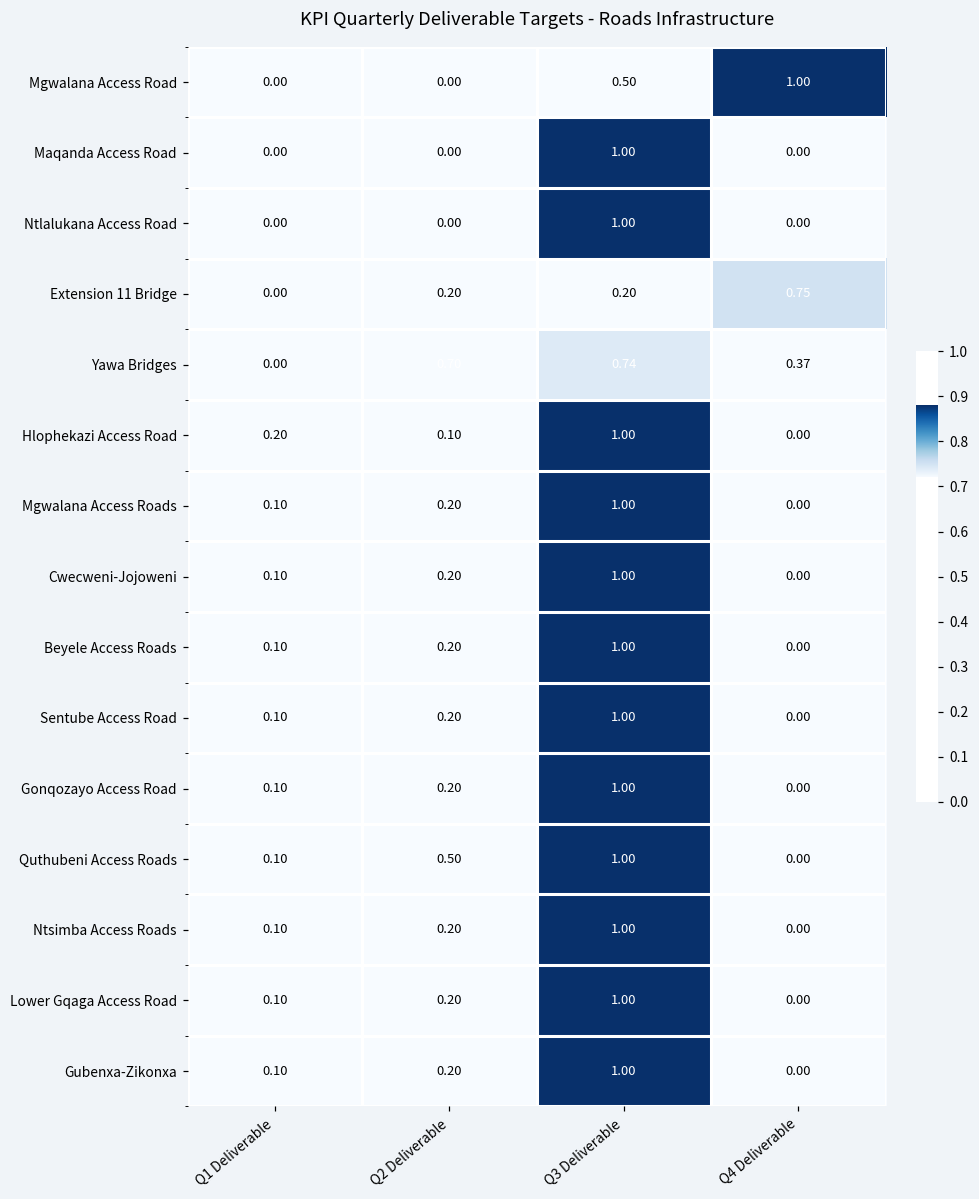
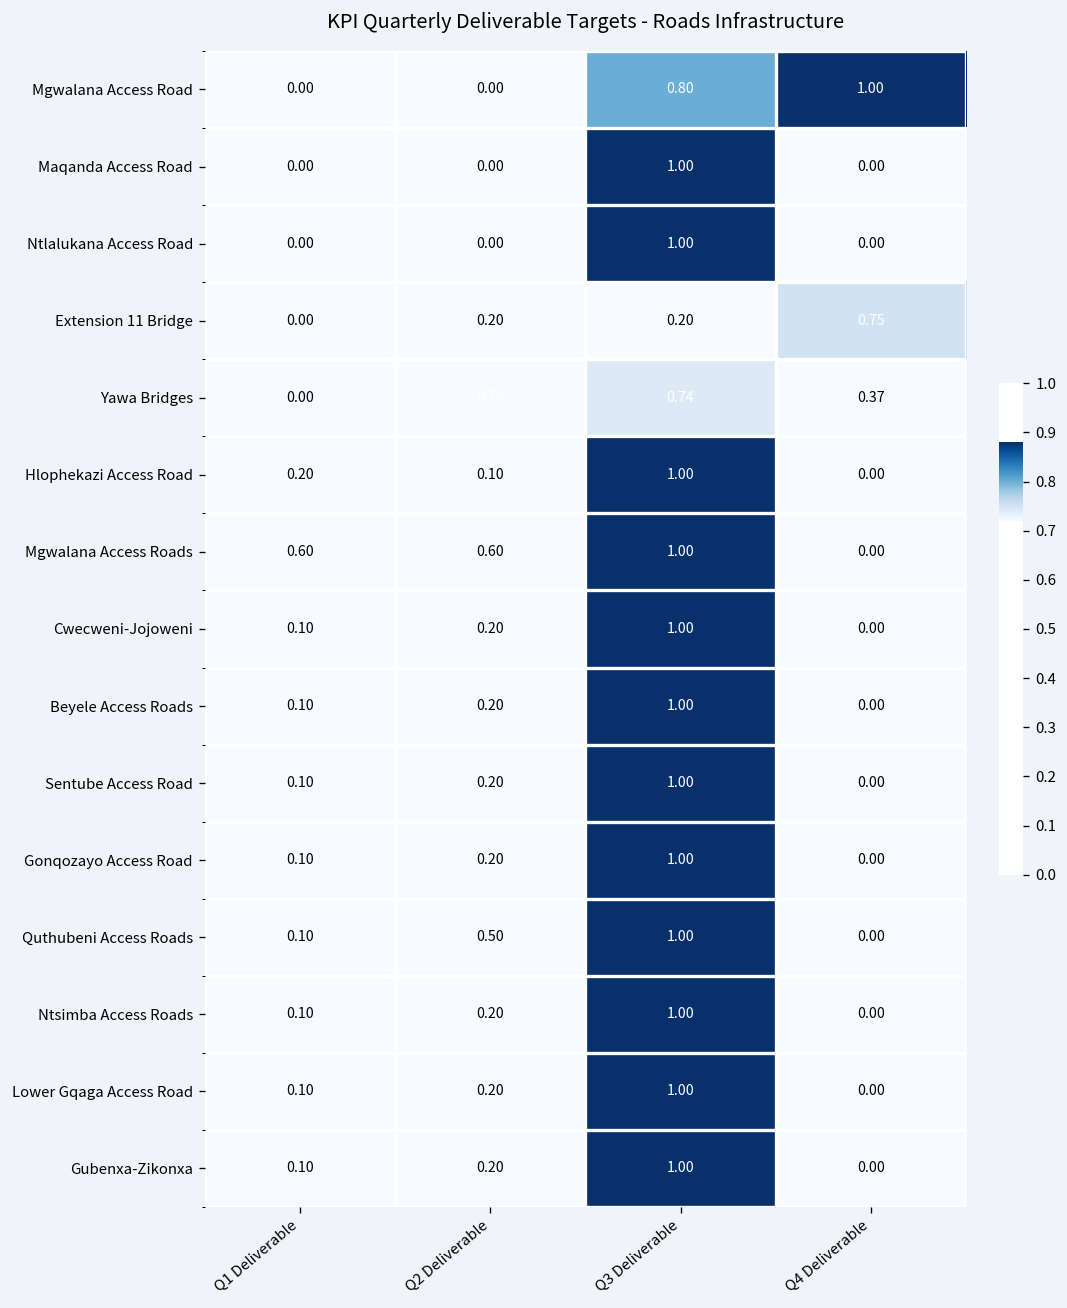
Mgwalana Access Road, Q3 Deliverable: 0.50 -> 0.80
Mgwalana Access Roads, Q1 Deliverable: 0.10 -> 0.60
Mgwalana Access Roads, Q2 Deliverable: 0.20 -> 0.60
